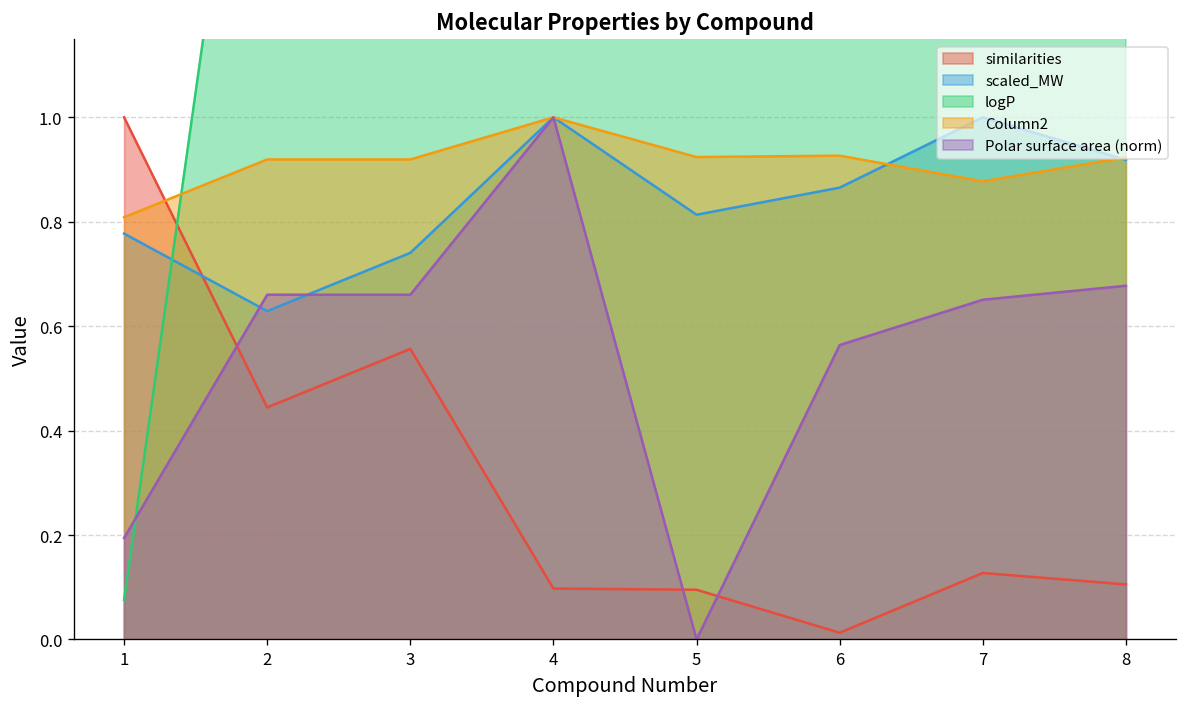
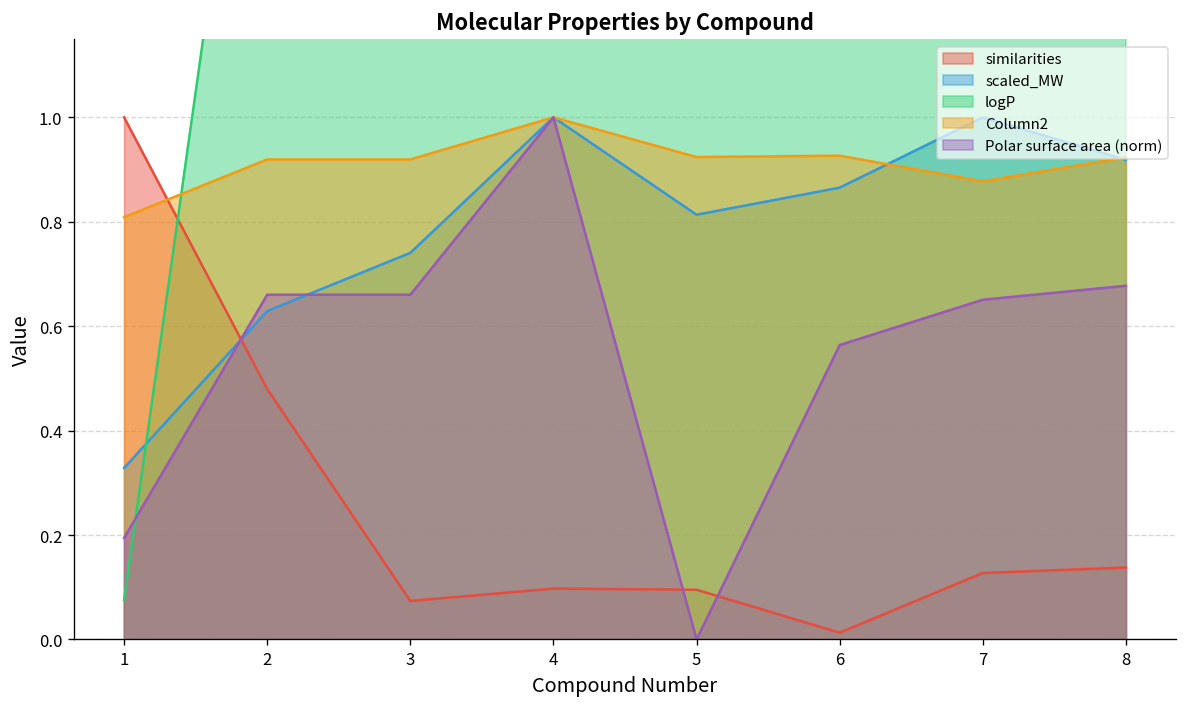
scaled_MW, 1: 0.78 -> 0.33
similarities, 2: 0.44 -> 0.48
similarities, 3: 0.56 -> 0.07
similarities, 8: 0.11 -> 0.14
